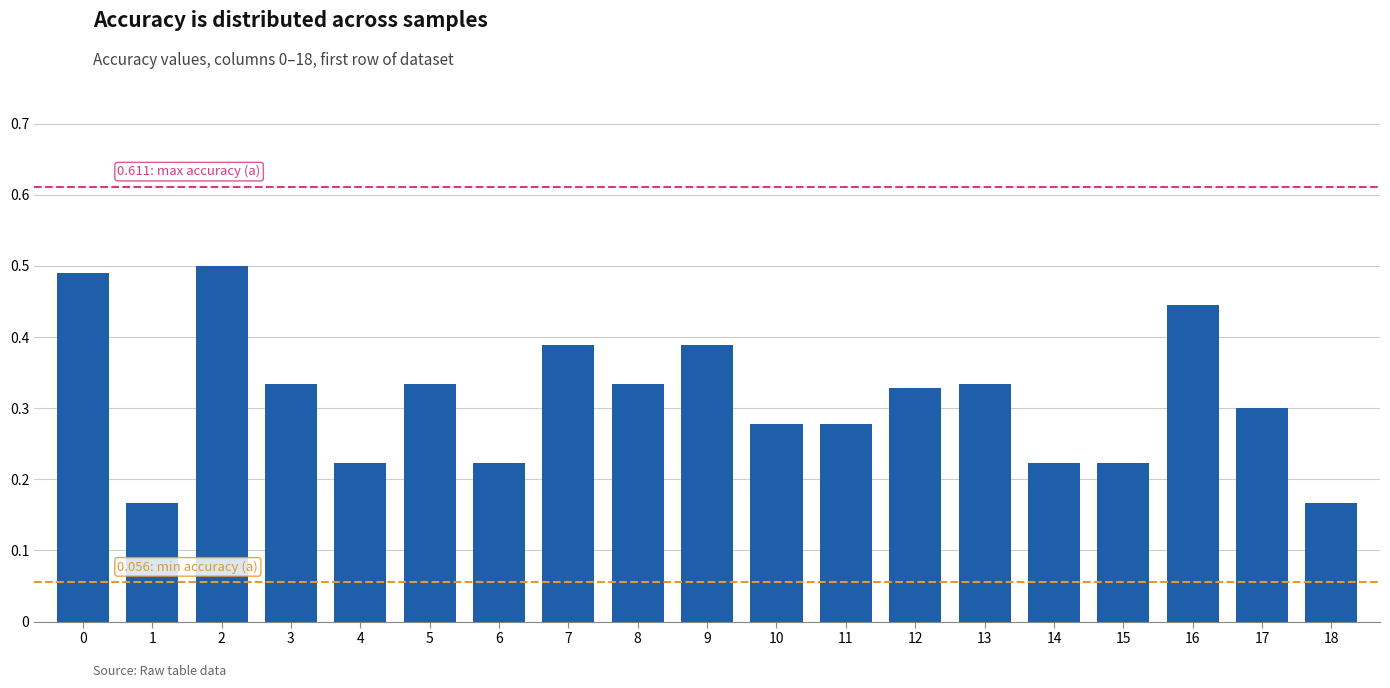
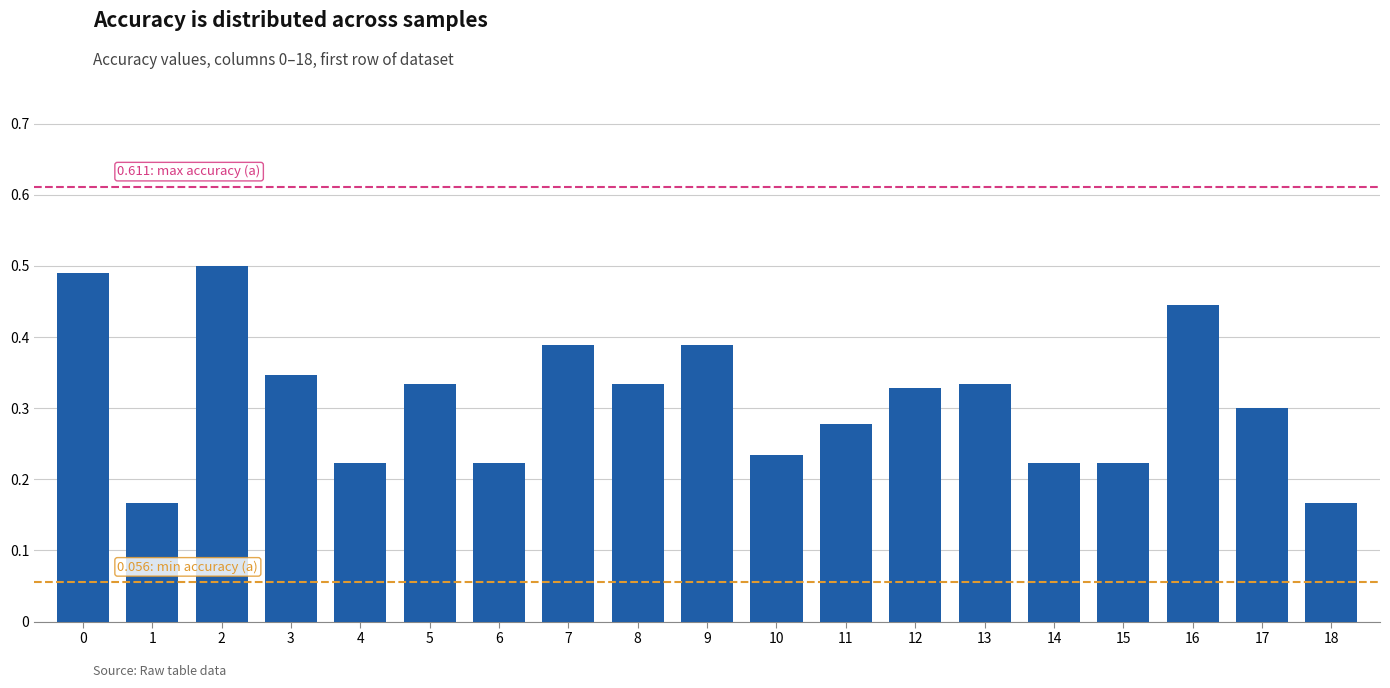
3: 0.33 -> 0.35
10: 0.28 -> 0.23
